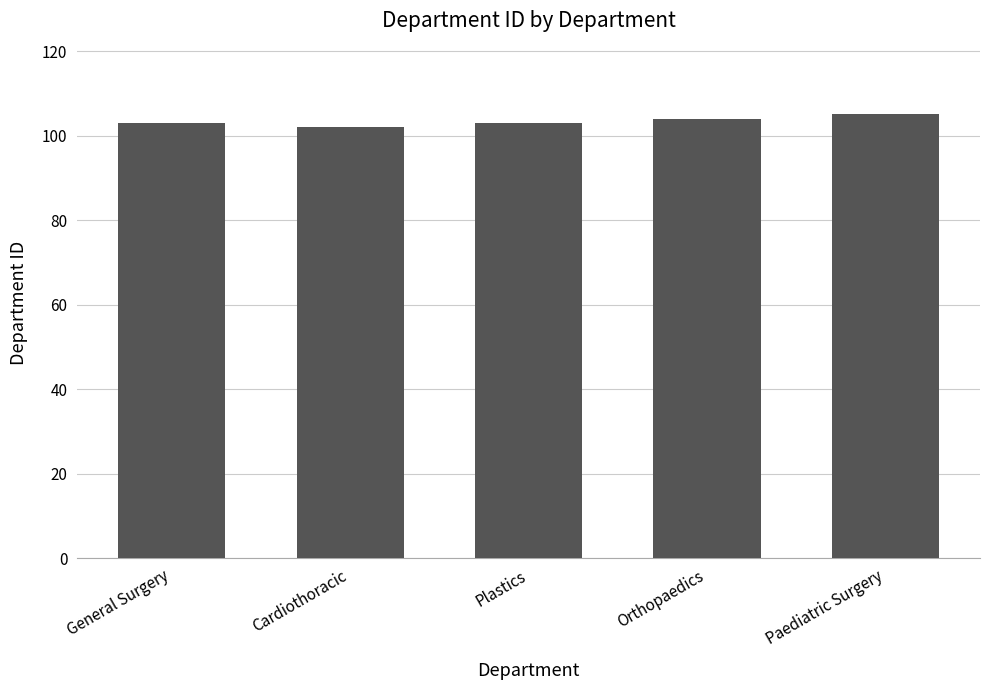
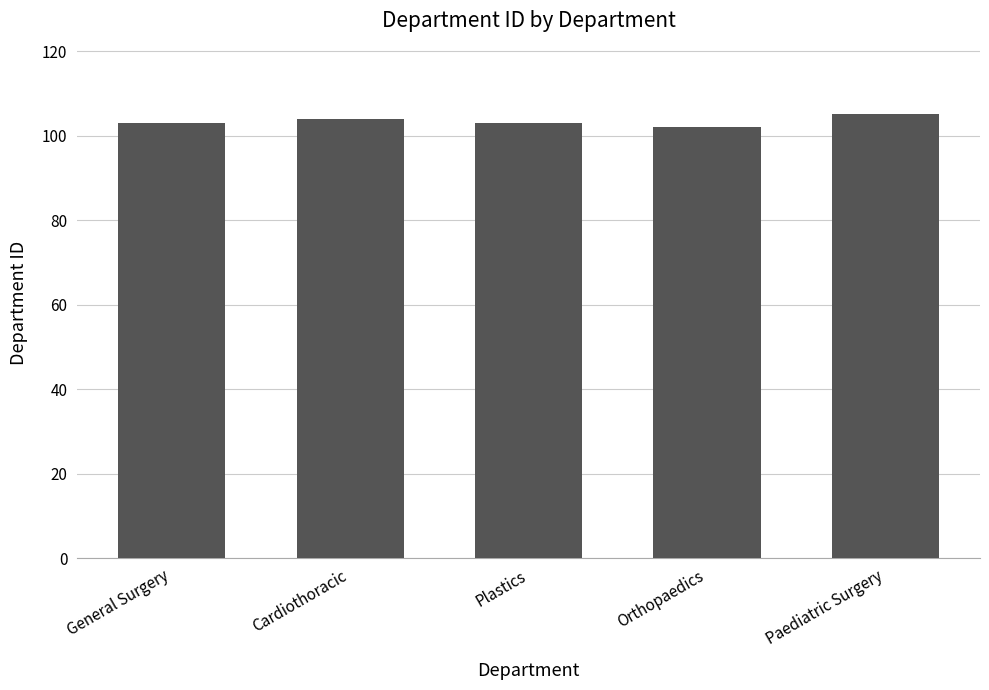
Cardiothoracic: 102 -> 104
Orthopaedics: 104 -> 102
